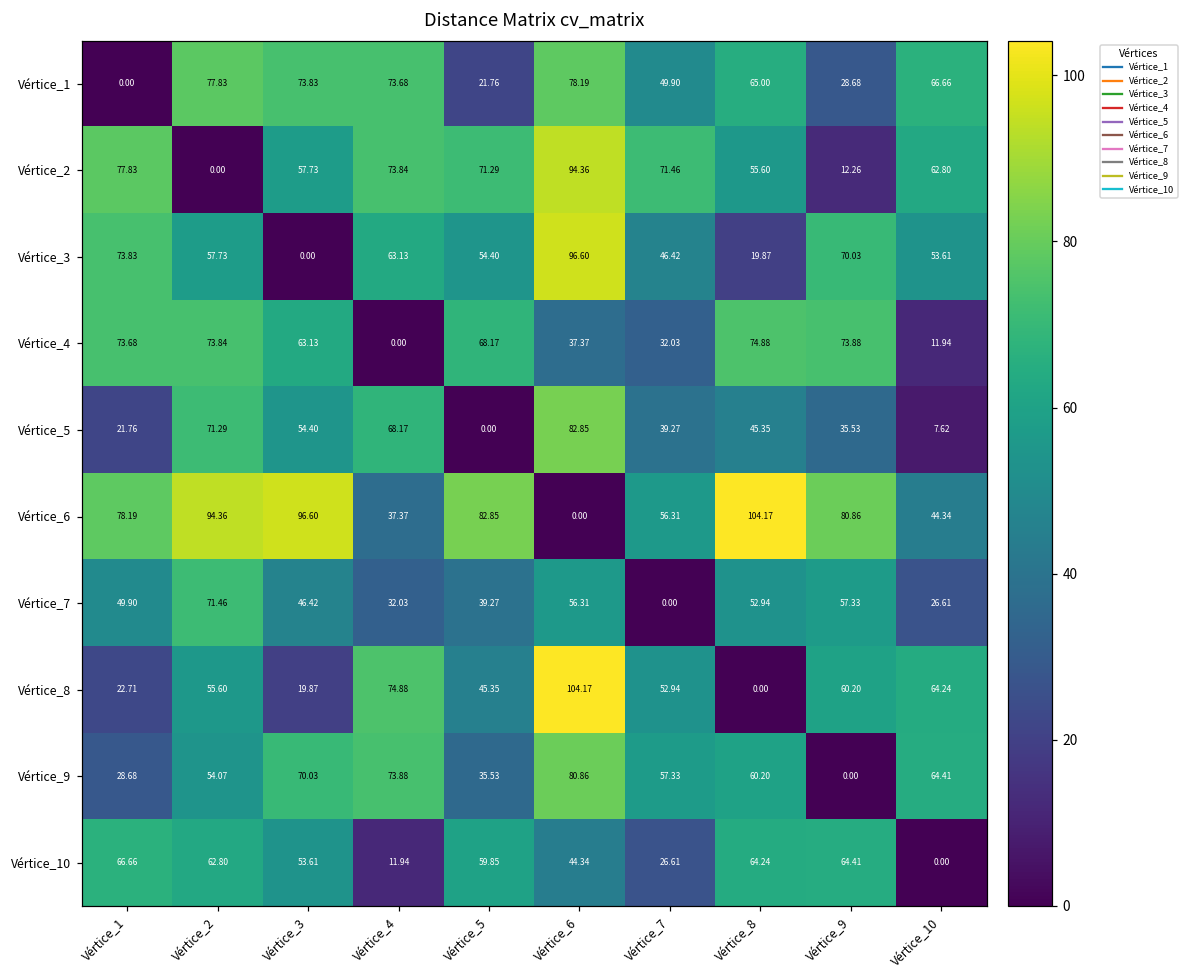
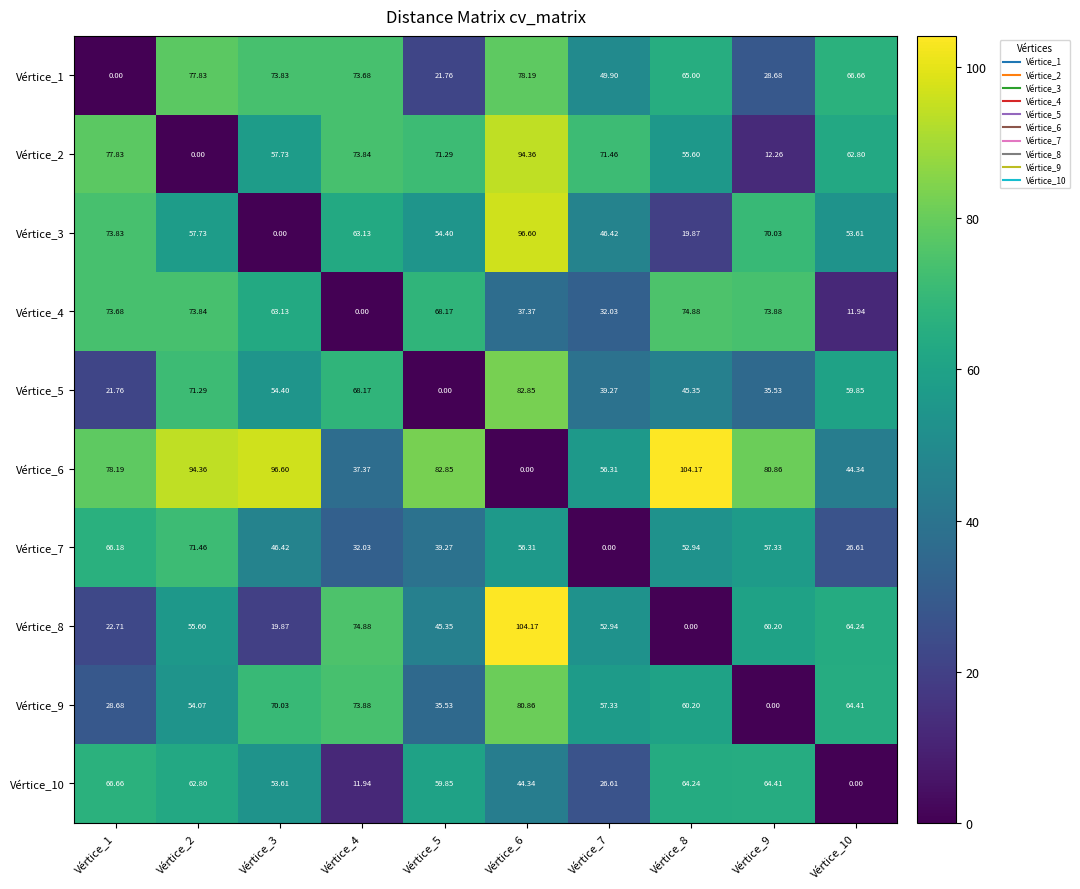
Vértice_5, Vértice_10: 7.62 -> 59.85
Vértice_7, Vértice_1: 49.90 -> 66.18
